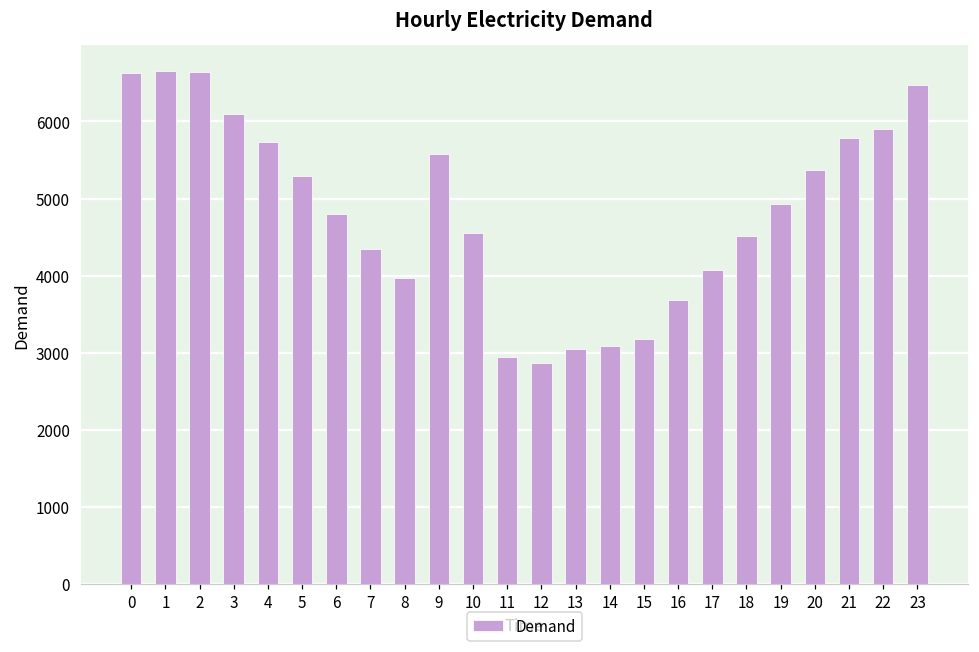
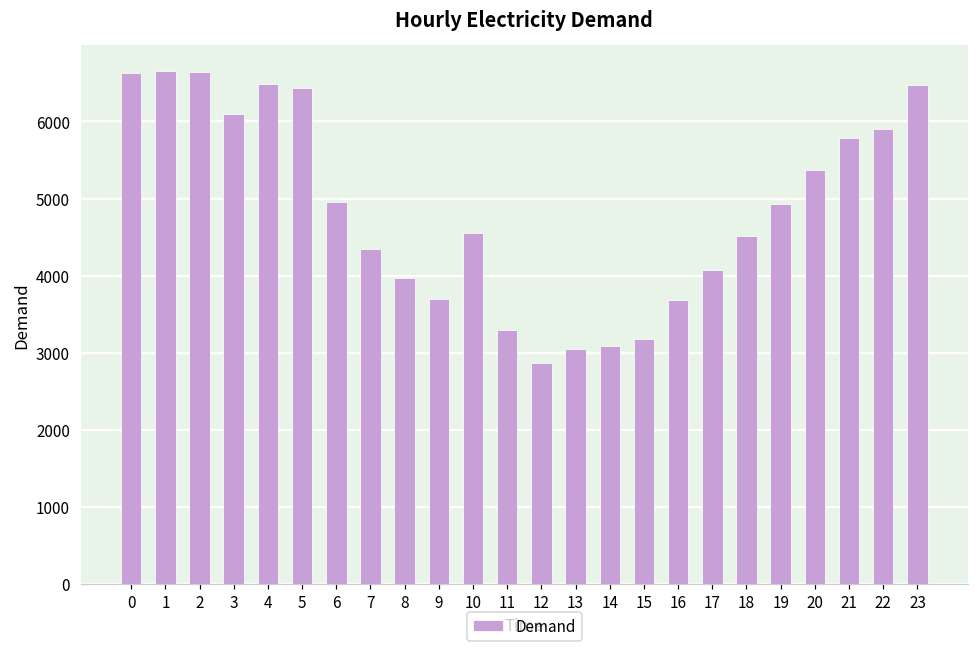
4: 5700 -> 6500
5: 5300 -> 6400
6: 4800 -> 5000
9: 5600 -> 3700
11: 2900 -> 3300
